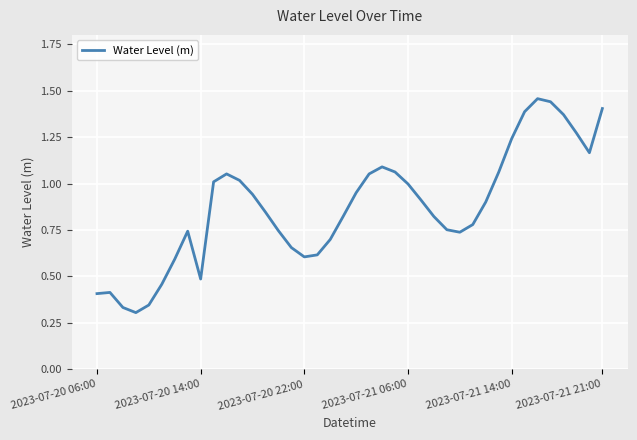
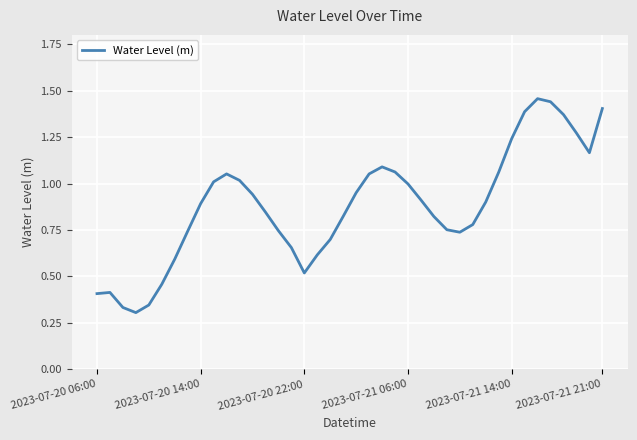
2023-07-20 14:00: 0.49 -> 0.89
2023-07-20 22:00: 0.61 -> 0.52
